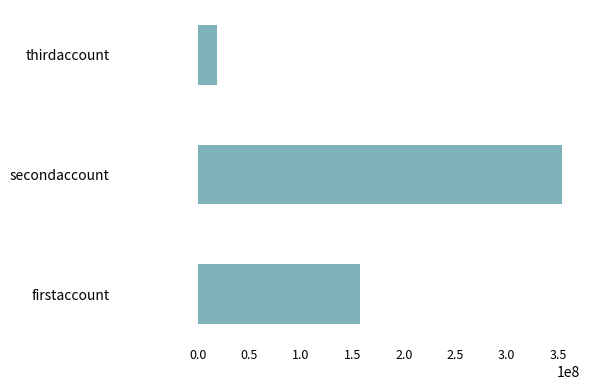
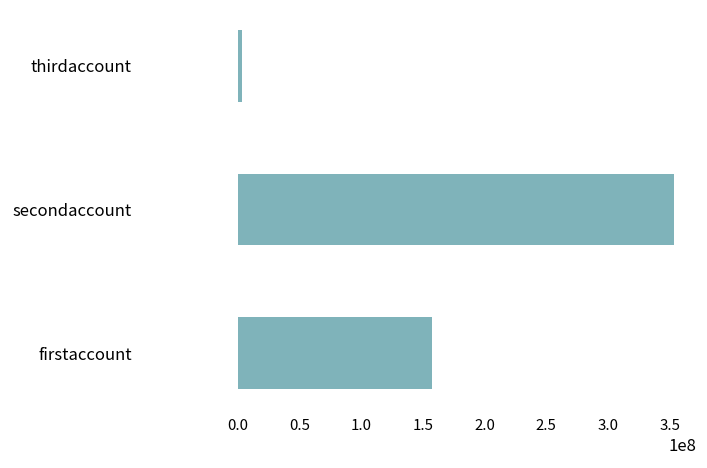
thirdaccount: 19000000 -> 4000000
